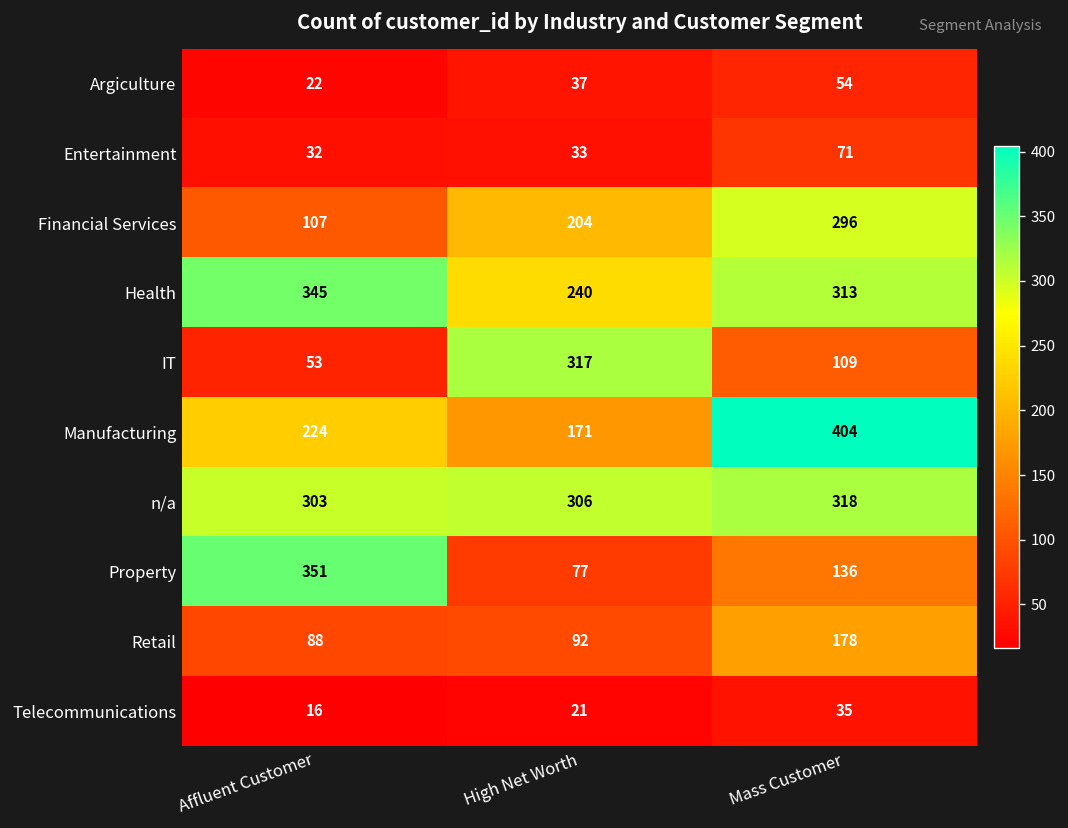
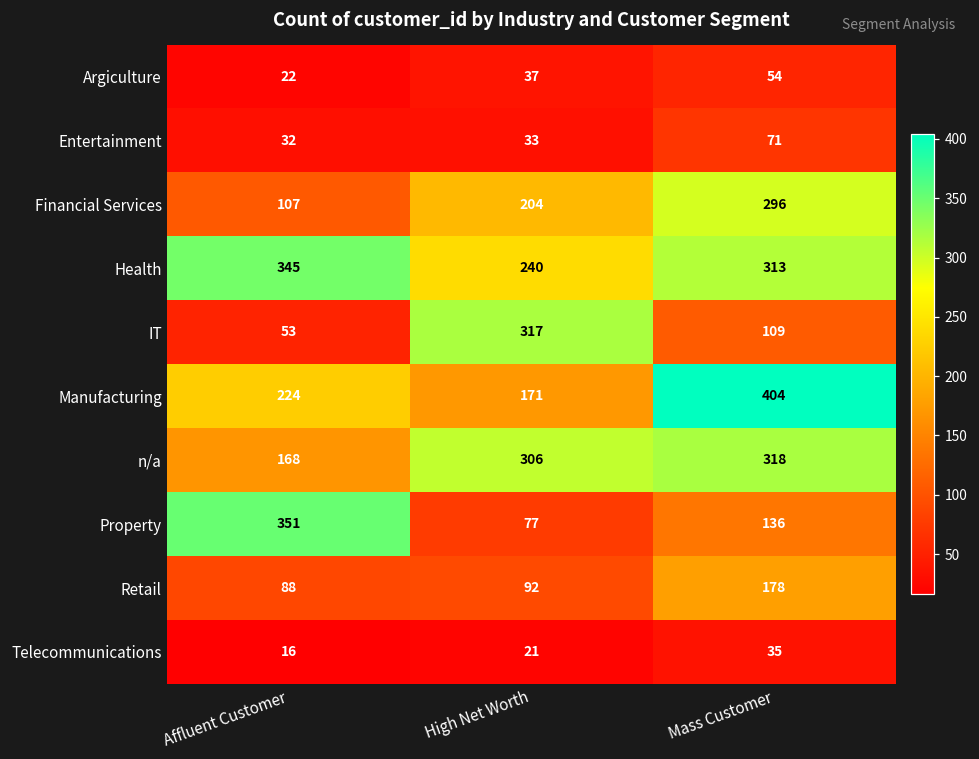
n/a, Affluent Customer: 303 -> 168
